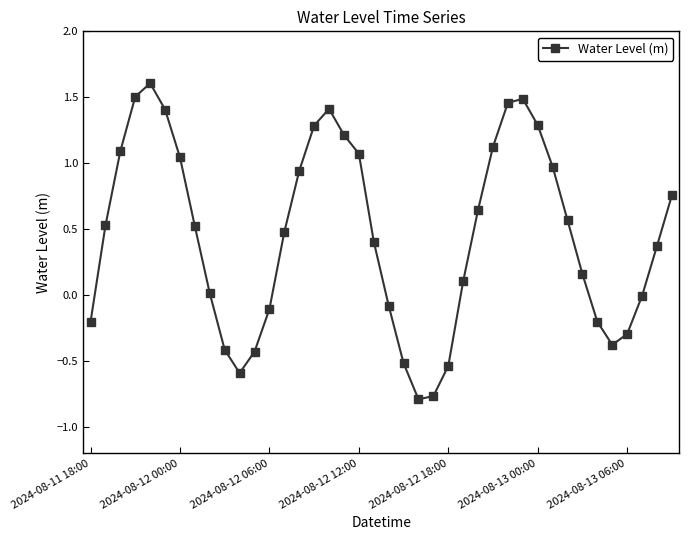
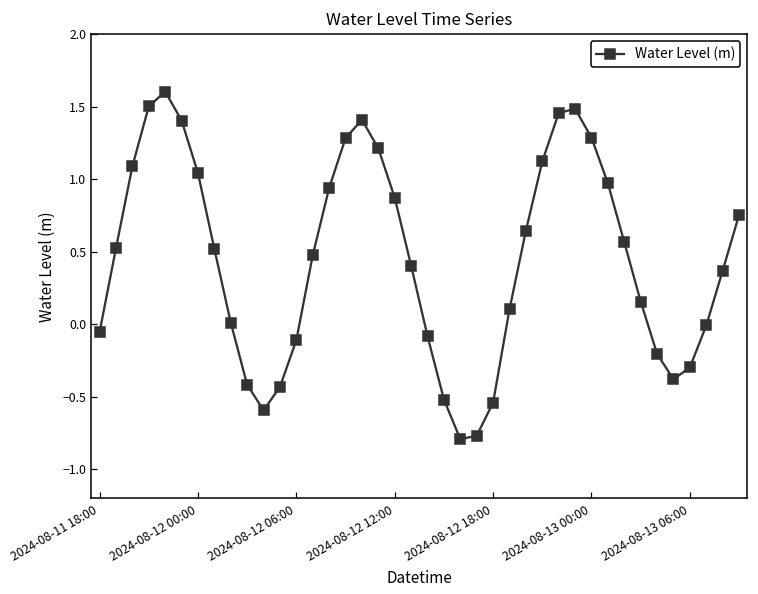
2024-08-11 18:00: -0.20 -> -0.05
2024-08-12 12:00: 1.07 -> 0.87
